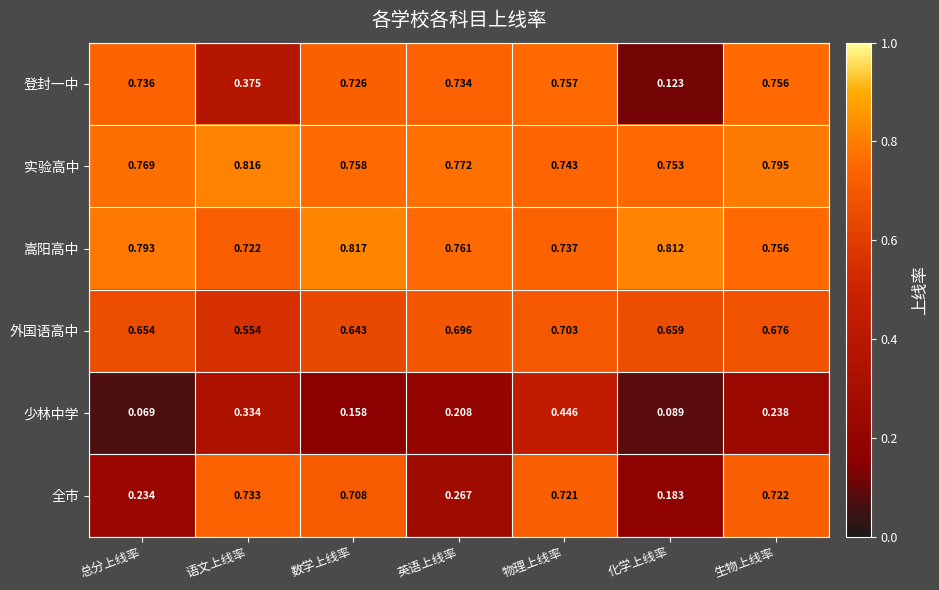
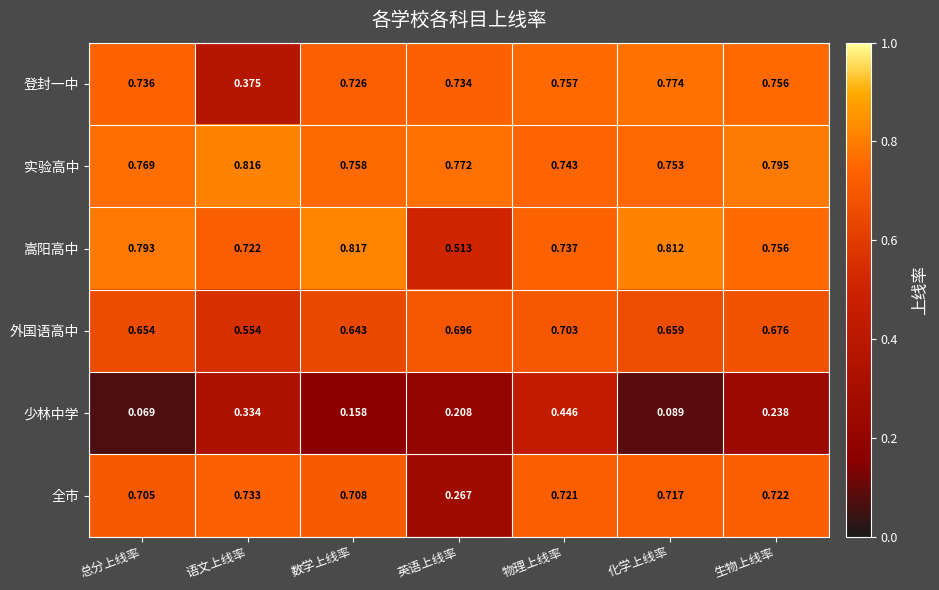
登封一中, 化学上线率: 0.123 -> 0.774
嵩阳高中, 英语上线率: 0.761 -> 0.513
全市, 总分上线率: 0.234 -> 0.705
全市, 化学上线率: 0.183 -> 0.717
